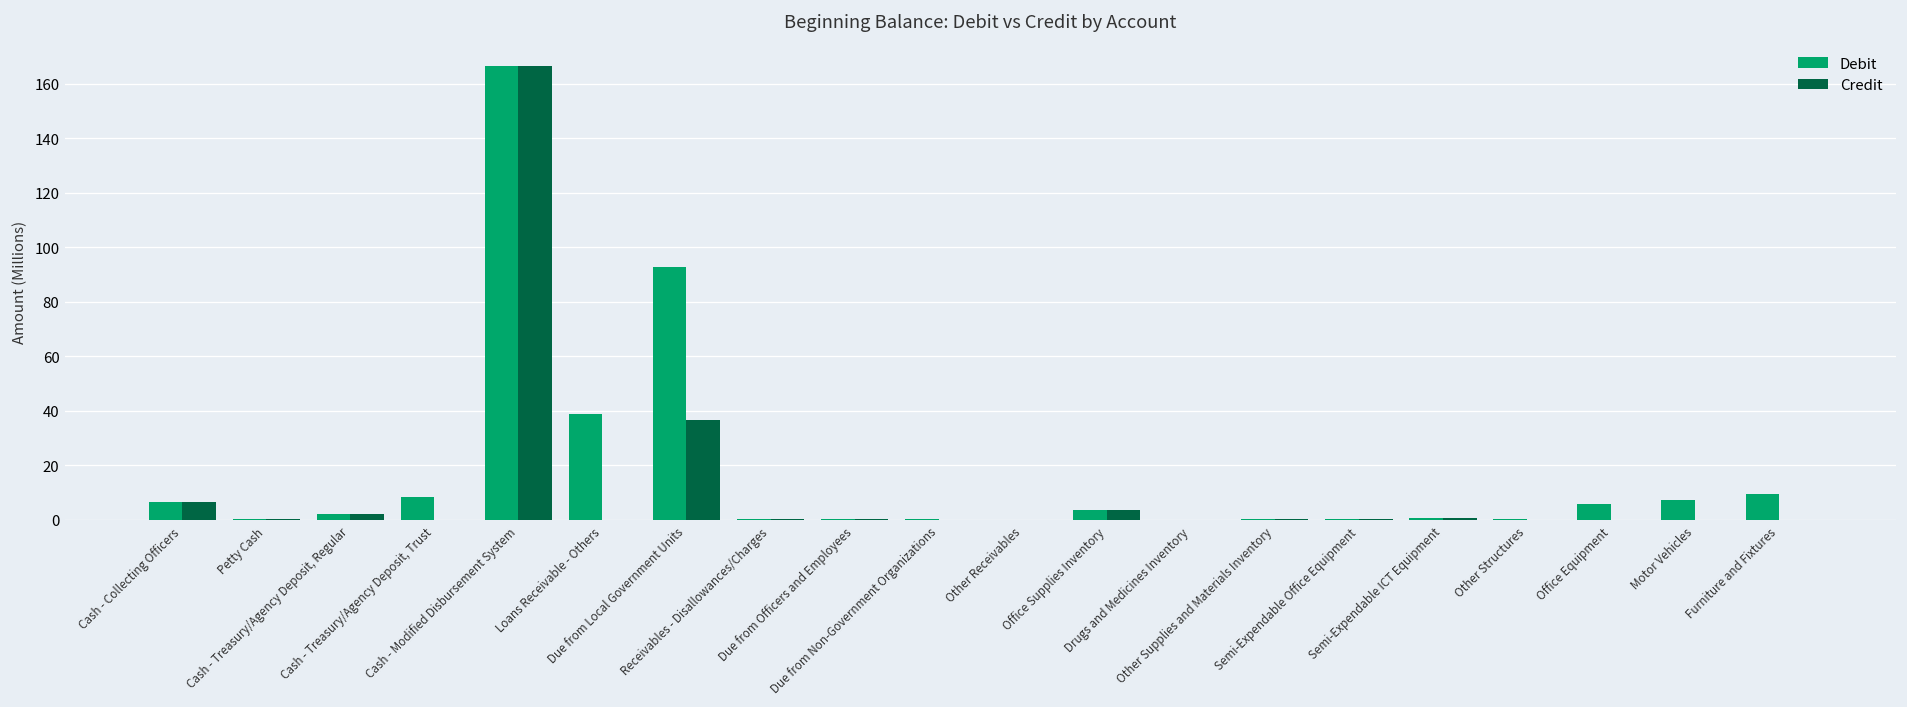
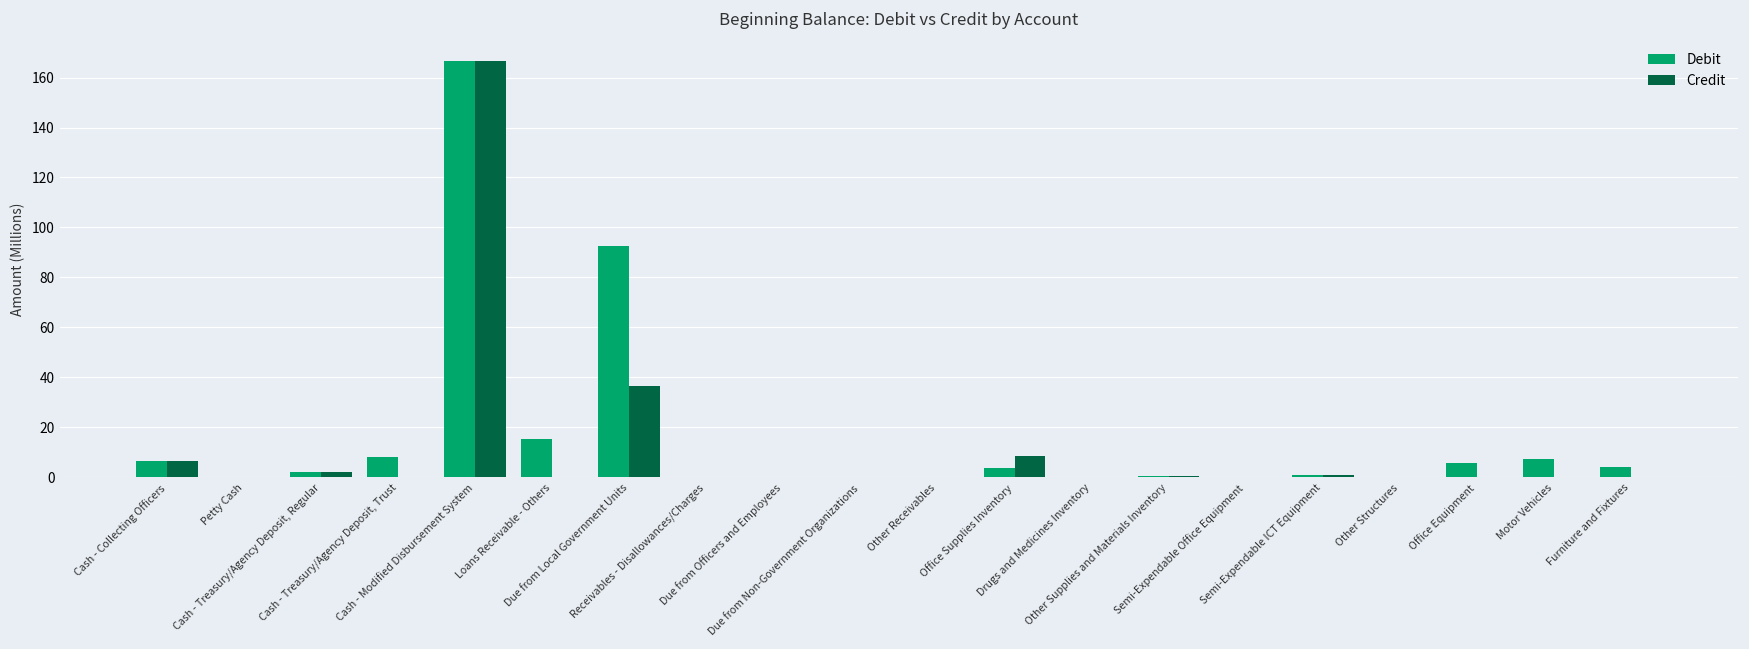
Debit, Loans Receivable - Others: 39 -> 15
Credit, Office Supplies Inventory: 4 -> 8
Debit, Furniture and Fixtures: 9 -> 4
